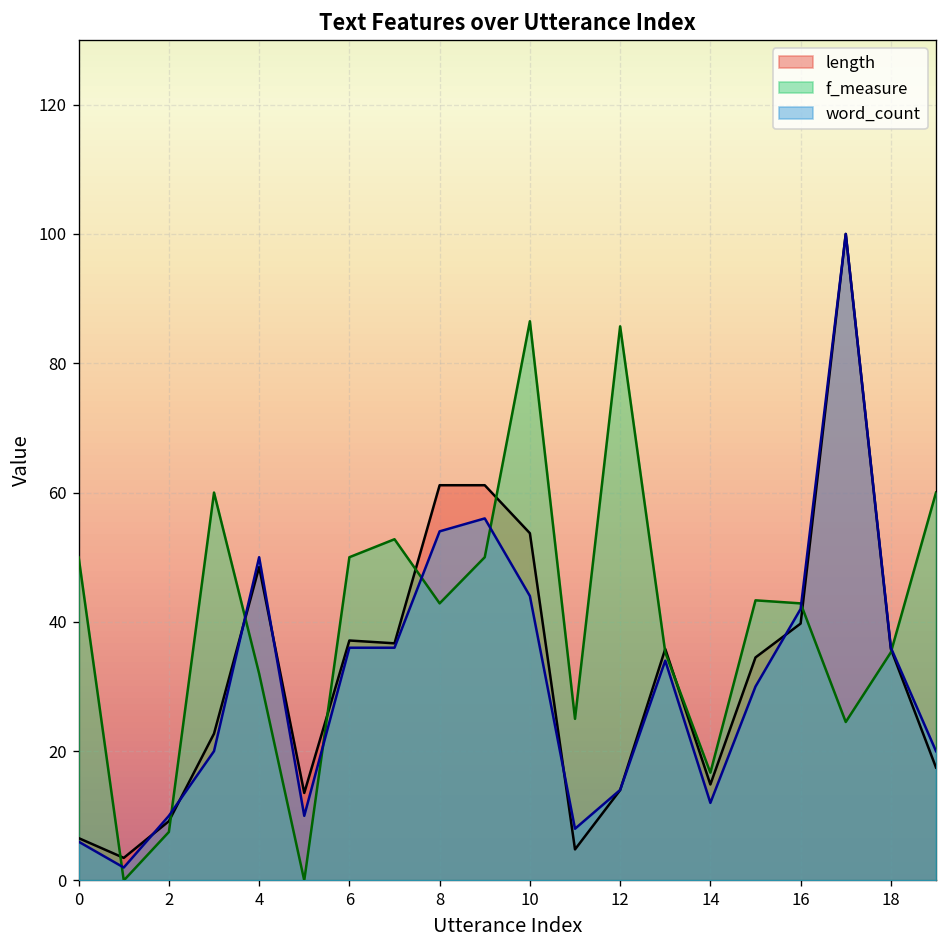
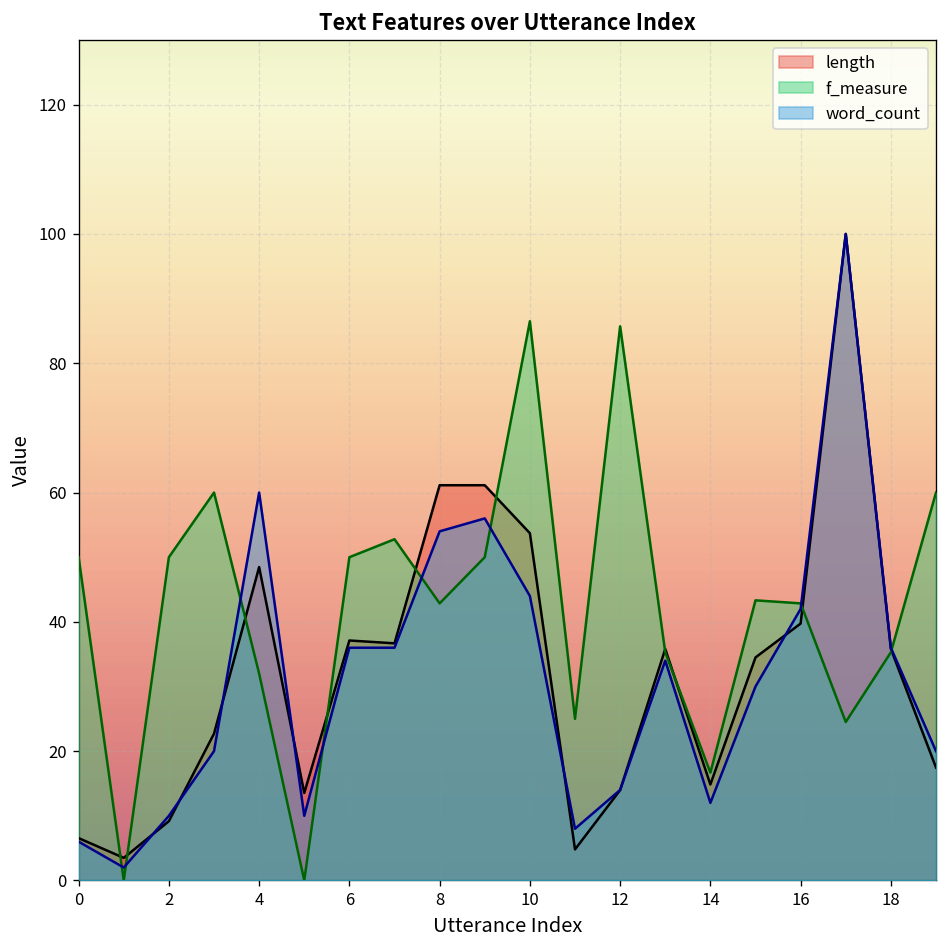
f_measure, 2: 8 -> 50
word_count, 4: 50 -> 60
